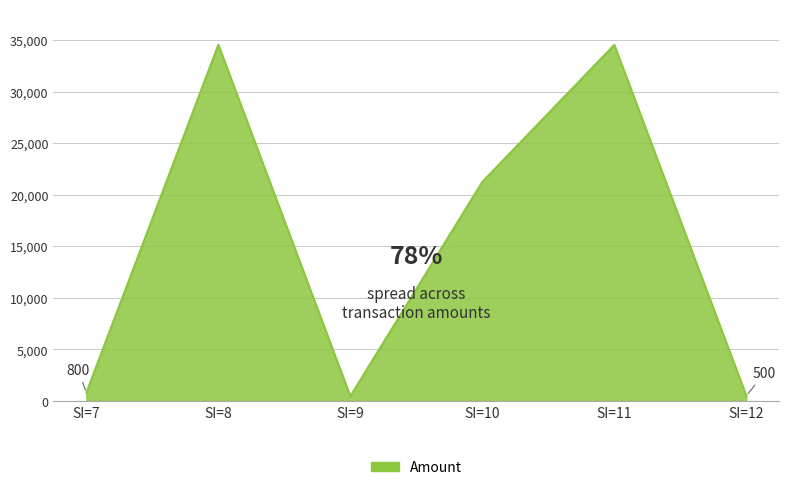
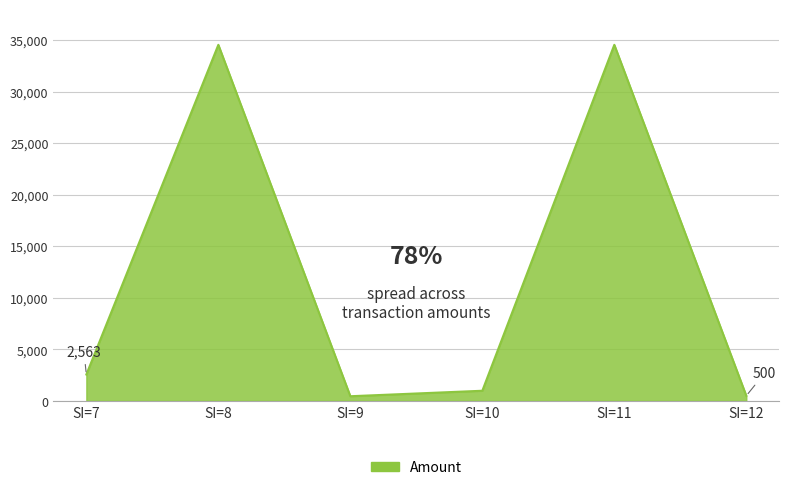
SI=7: 800 -> 2,563
SI=10: 21,200 -> 1,000
